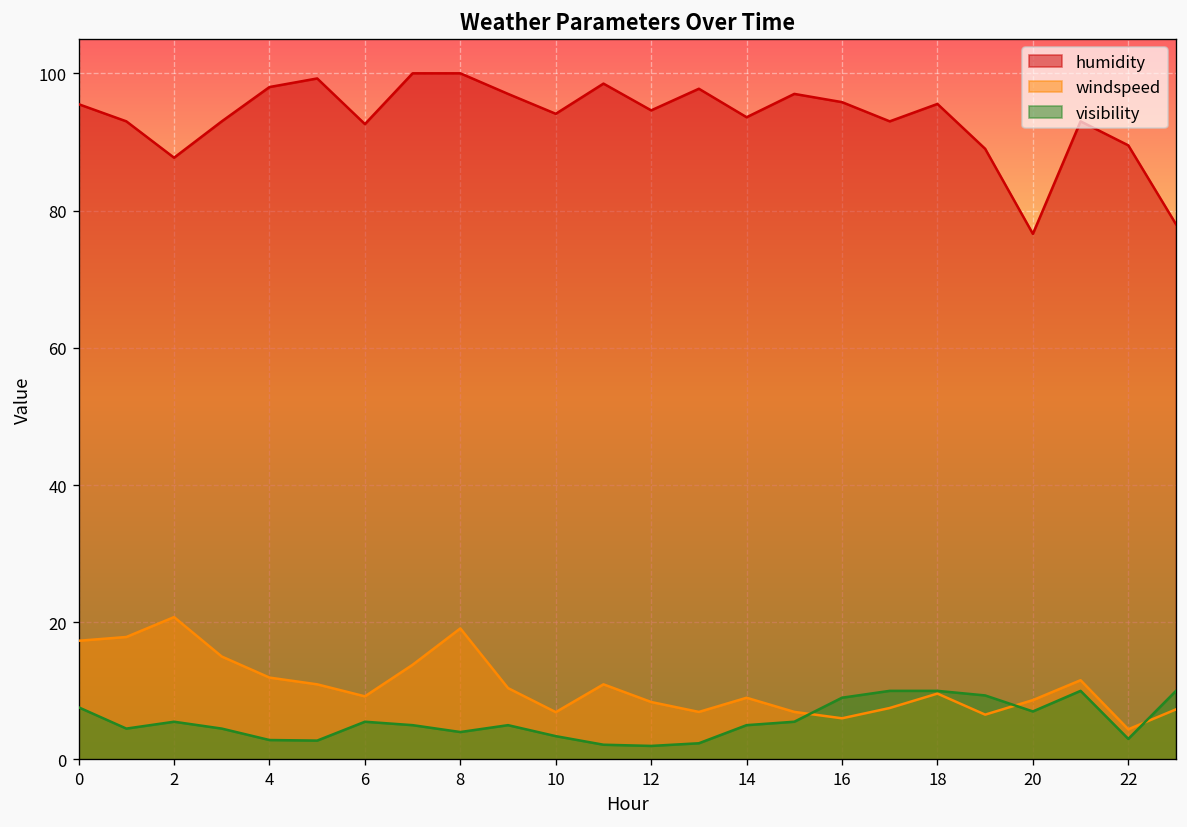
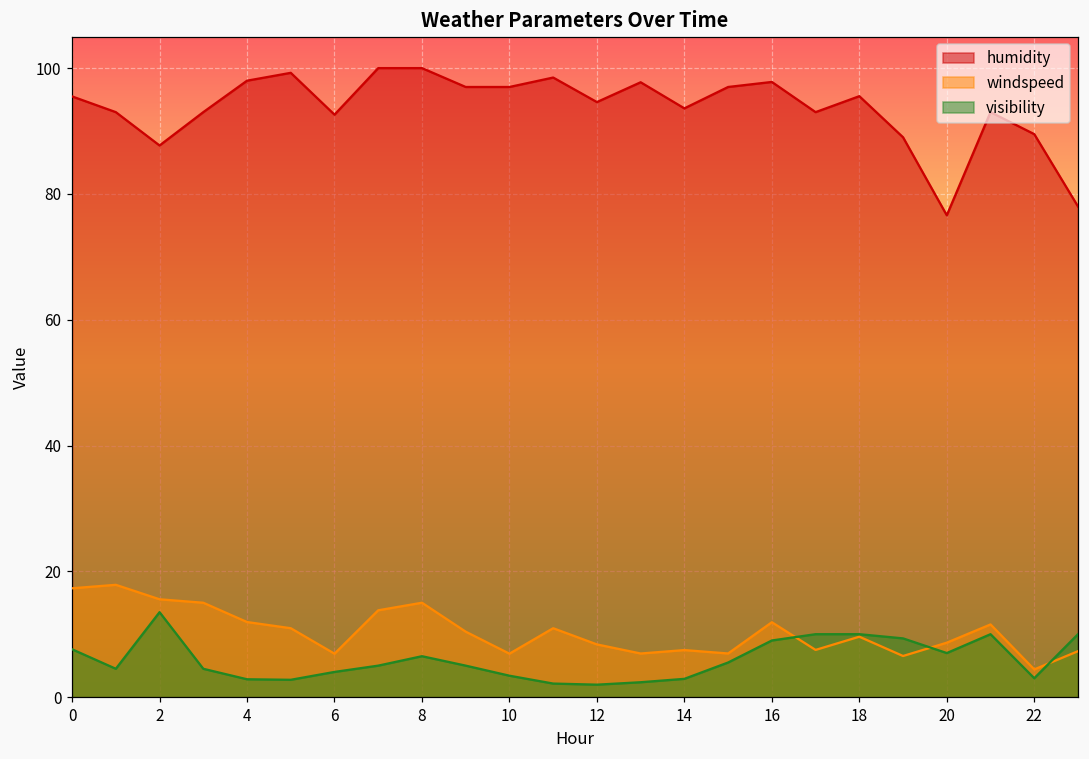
windspeed, 2: 21 -> 16
visibility, 2: 6 -> 14
windspeed, 6: 9 -> 7
visibility, 6: 6 -> 4
windspeed, 8: 19 -> 15
visibility, 8: 4 -> 7
humidity, 10: 94 -> 97
windspeed, 14: 9 -> 7
visibility, 14: 5 -> 3
humidity, 16: 96 -> 98
windspeed, 16: 6 -> 12
